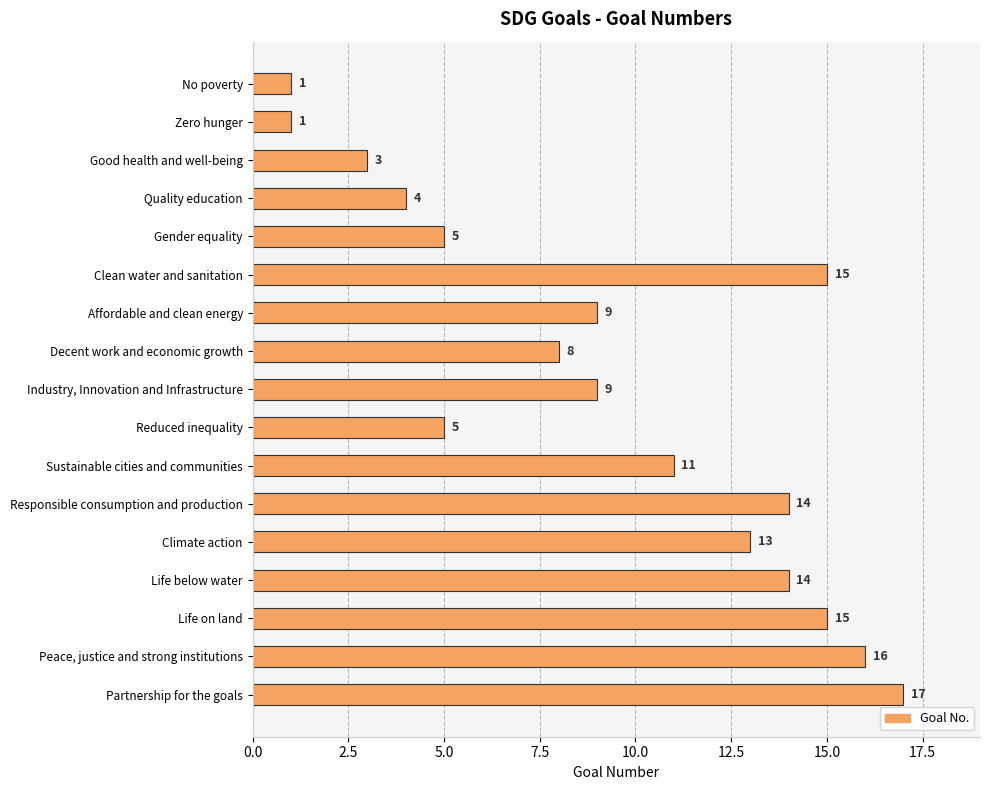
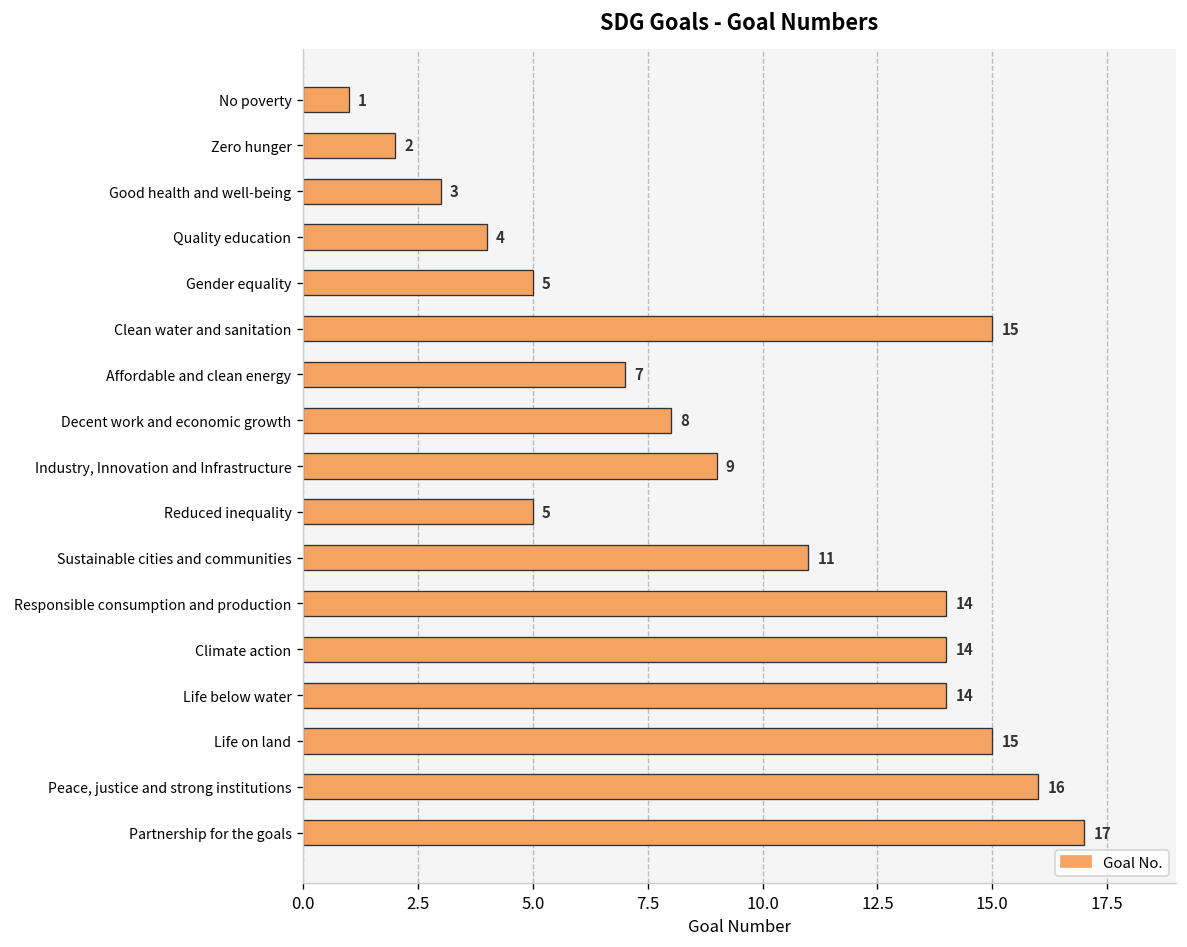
Zero hunger: 1 -> 2
Affordable and clean energy: 9 -> 7
Climate action: 13 -> 14
